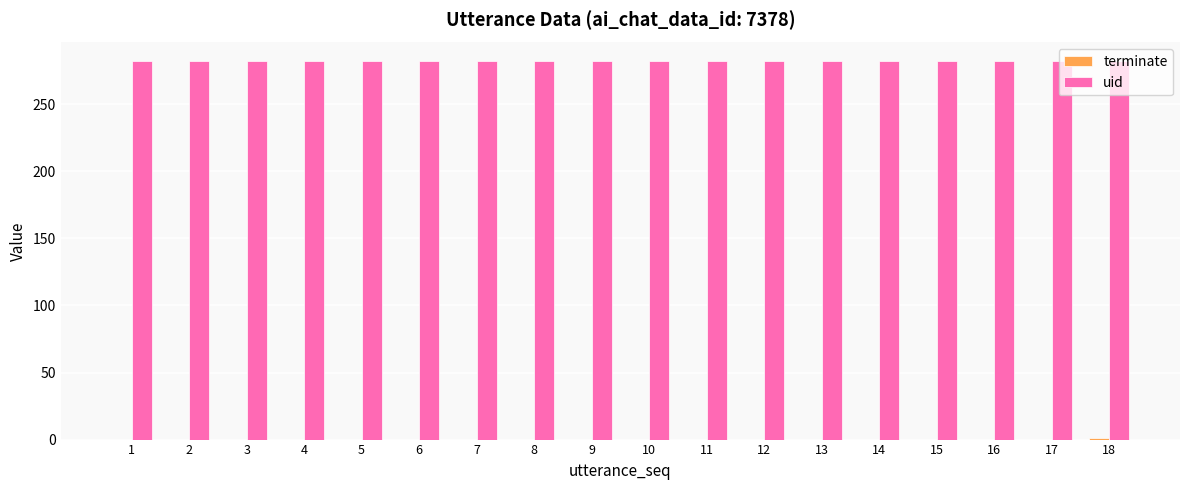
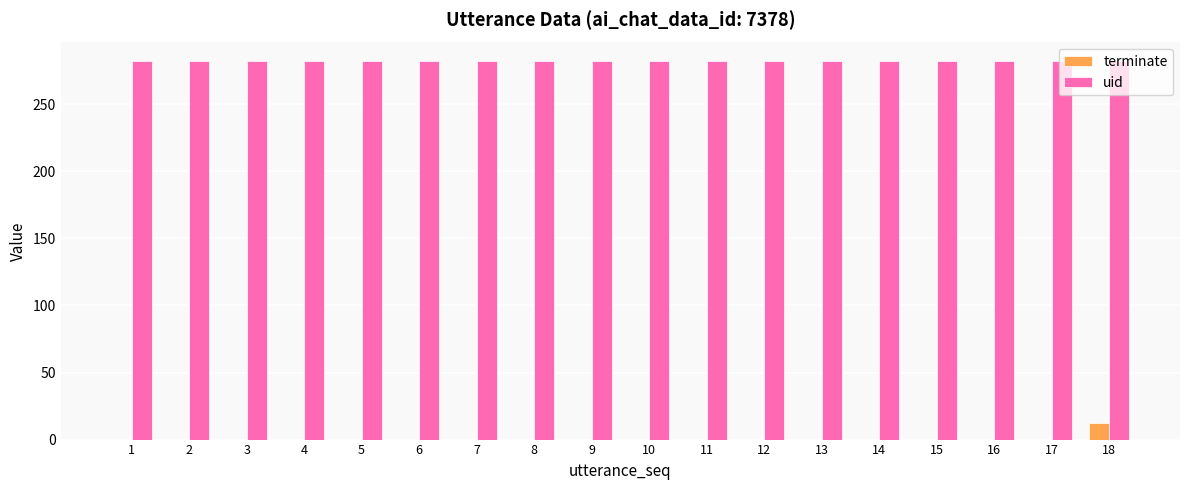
terminate, 18: 1 -> 12
